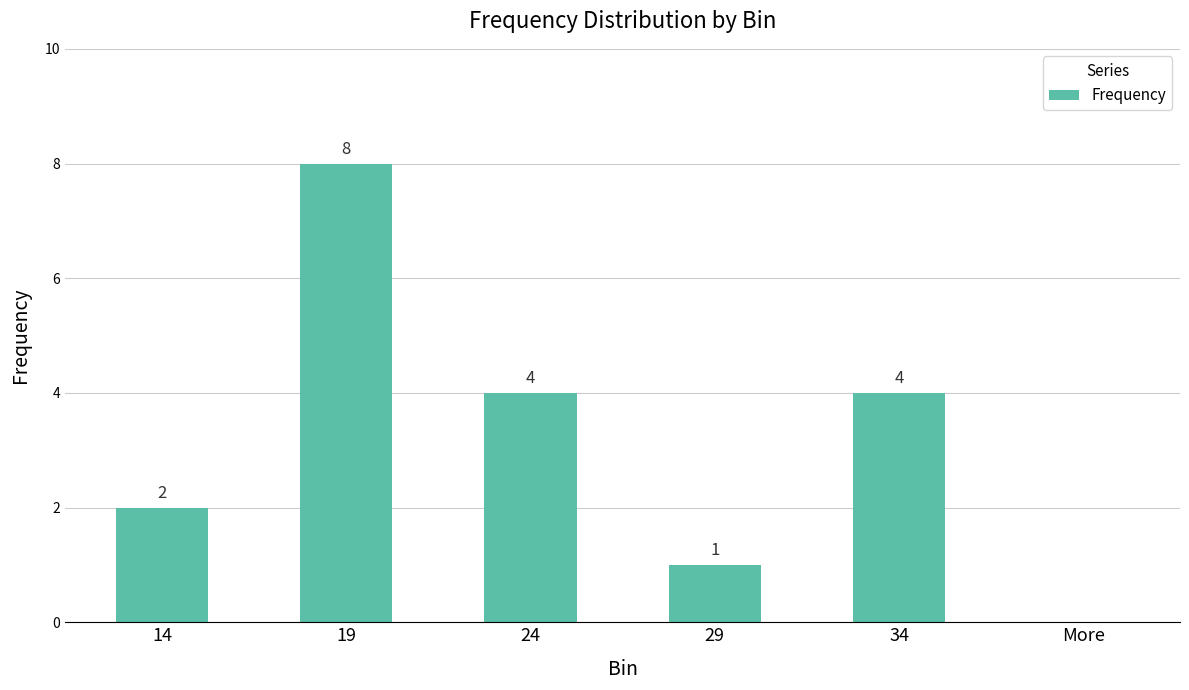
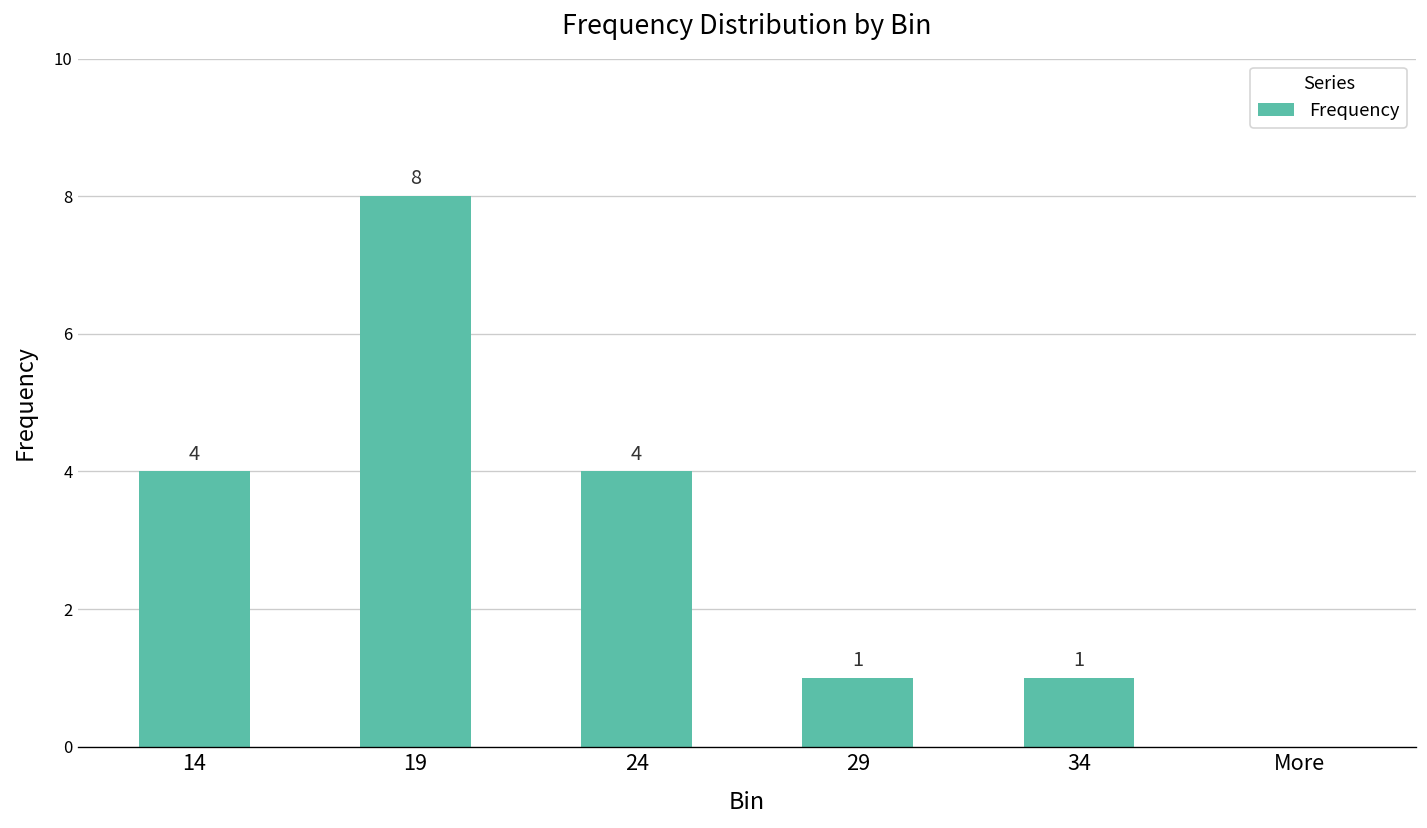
14: 2 -> 4
34: 4 -> 1
